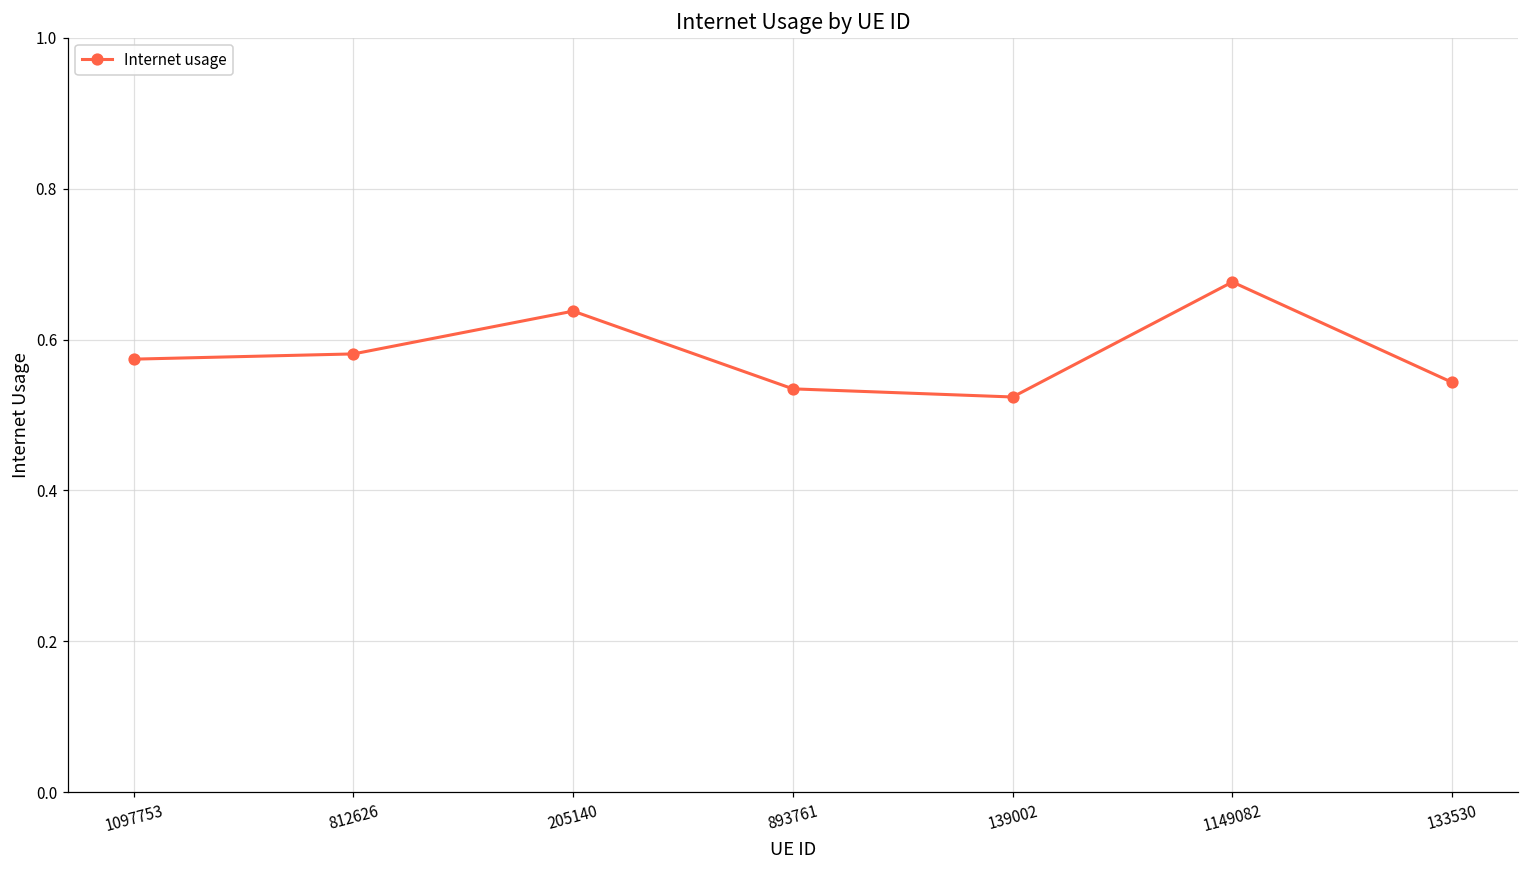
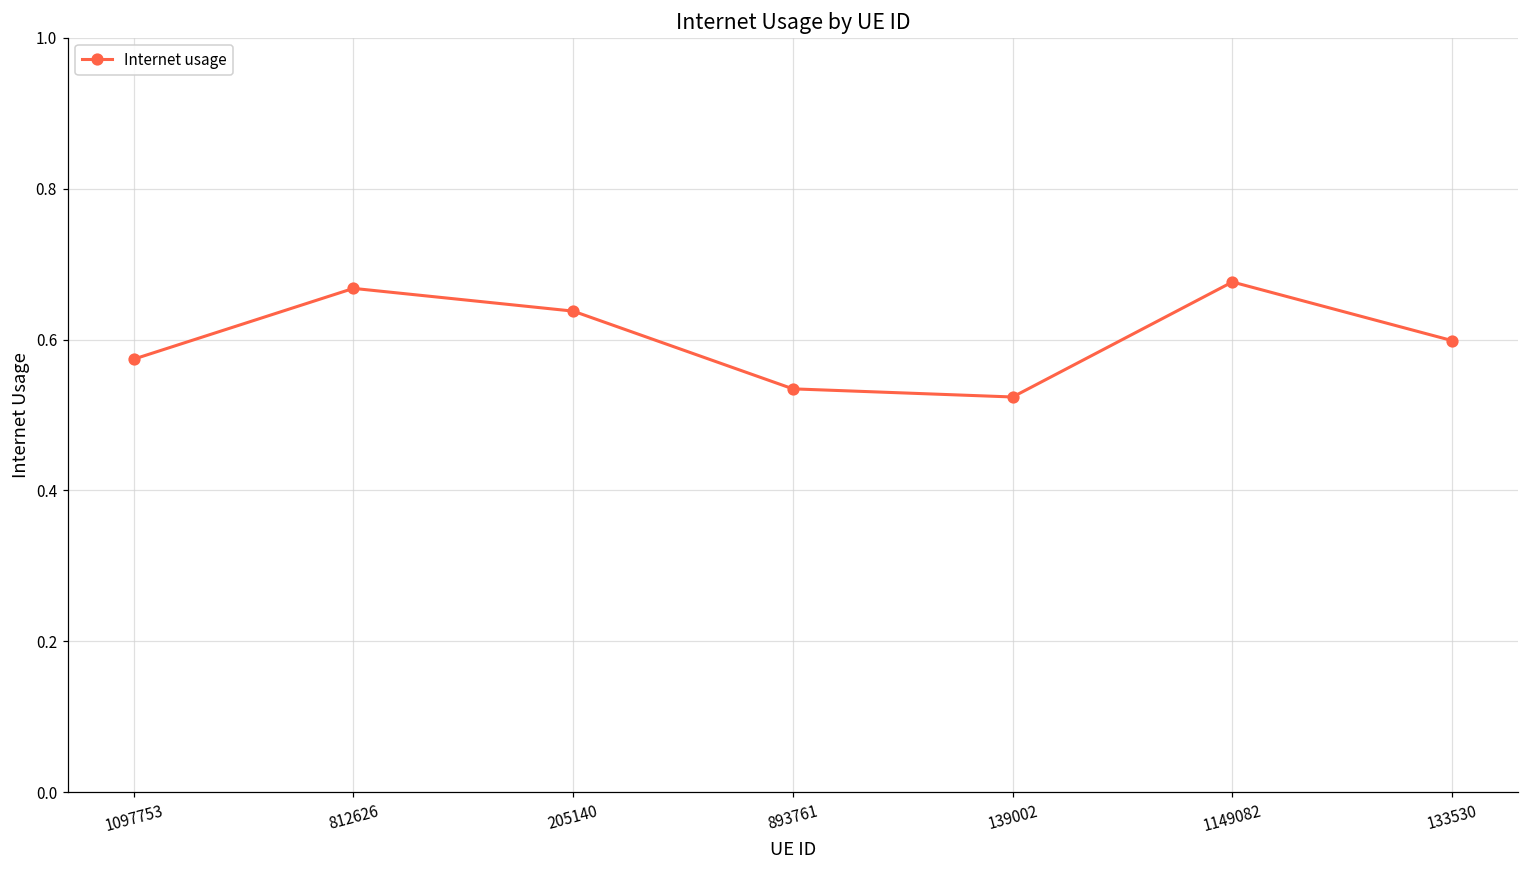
812626: 0.58 -> 0.67
133530: 0.54 -> 0.60
